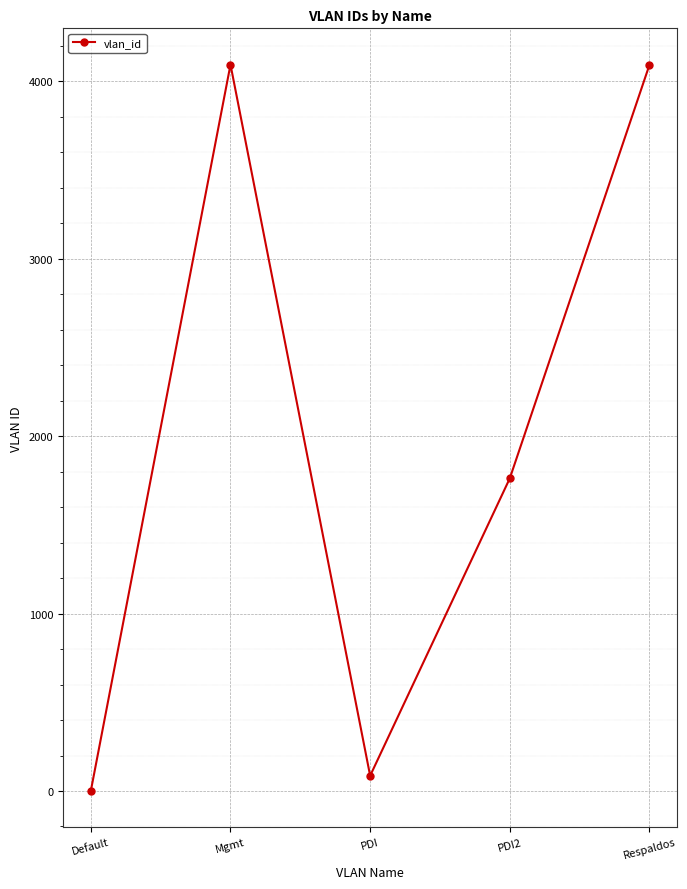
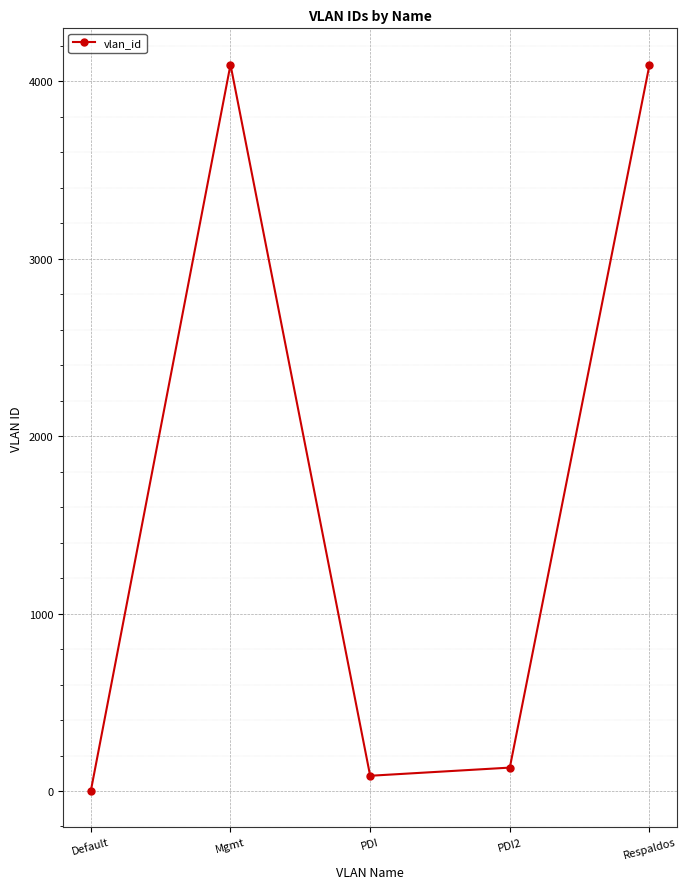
PDI2: 1760 -> 130
